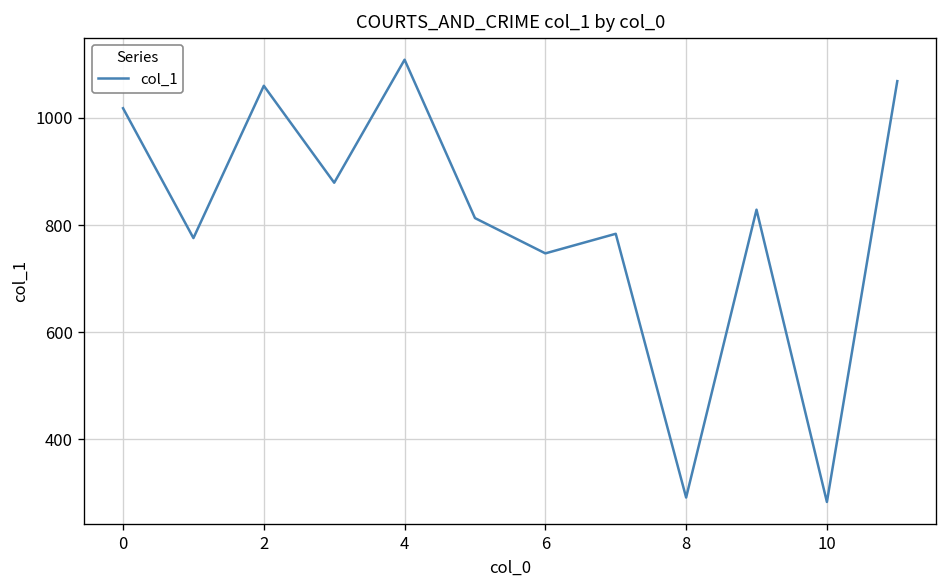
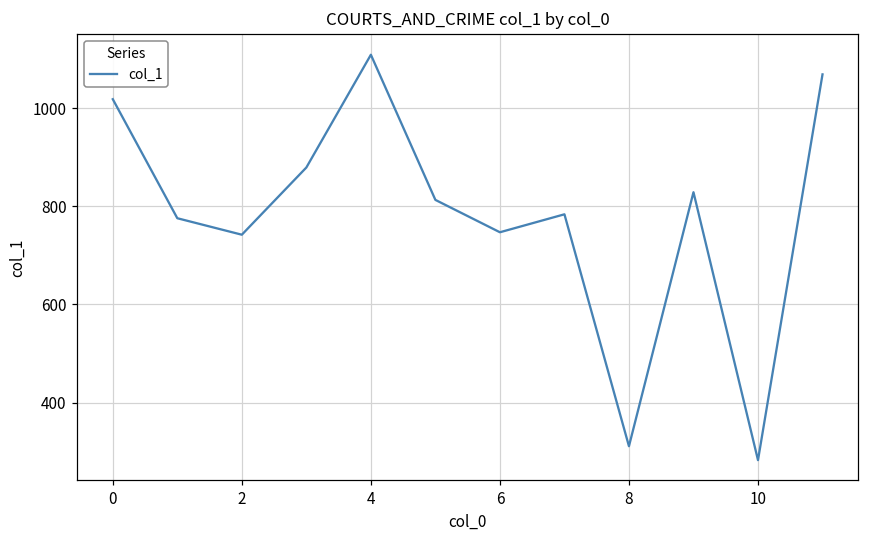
2: 1060 -> 740
8: 290 -> 310
